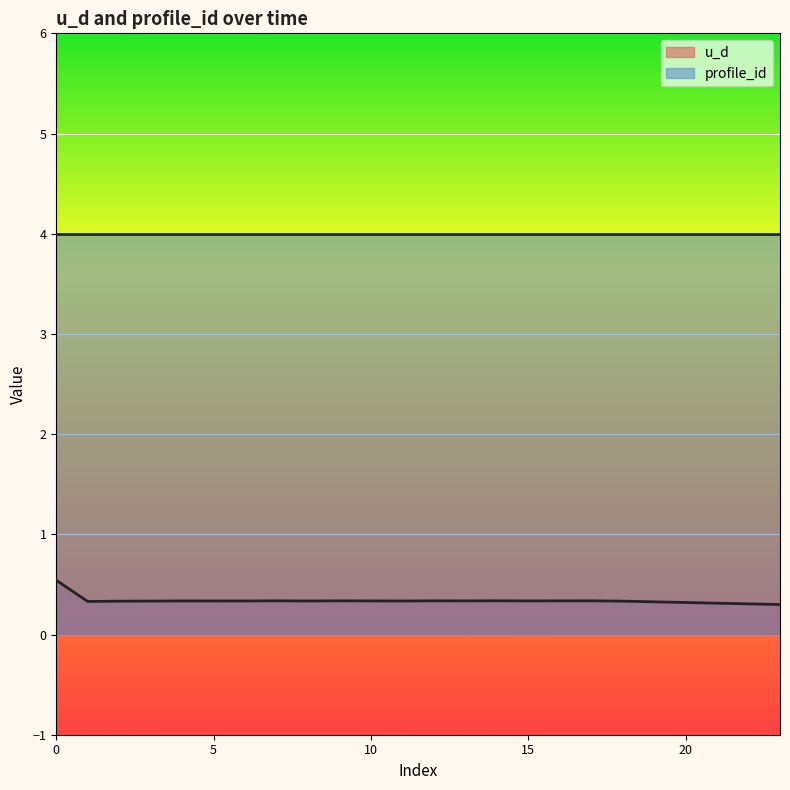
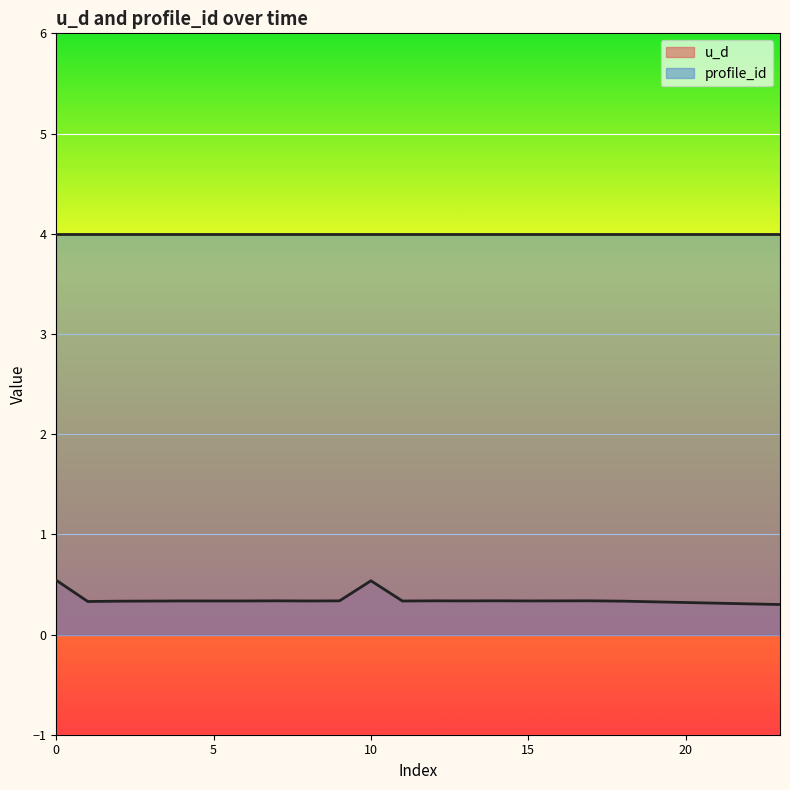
u_d, 10: 0.34 -> 0.54
